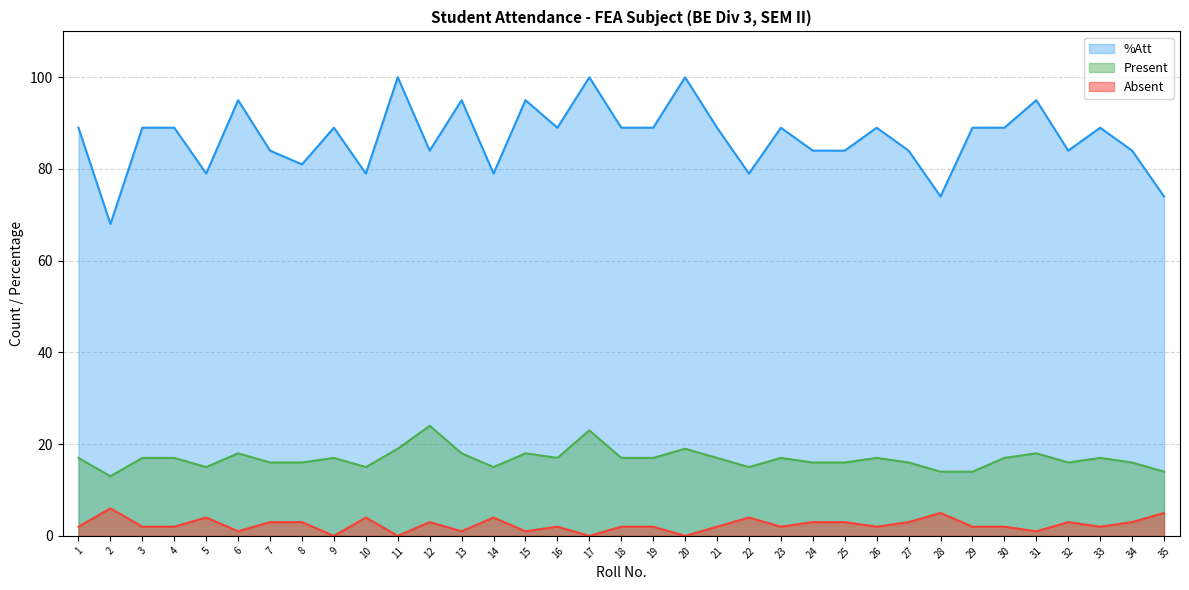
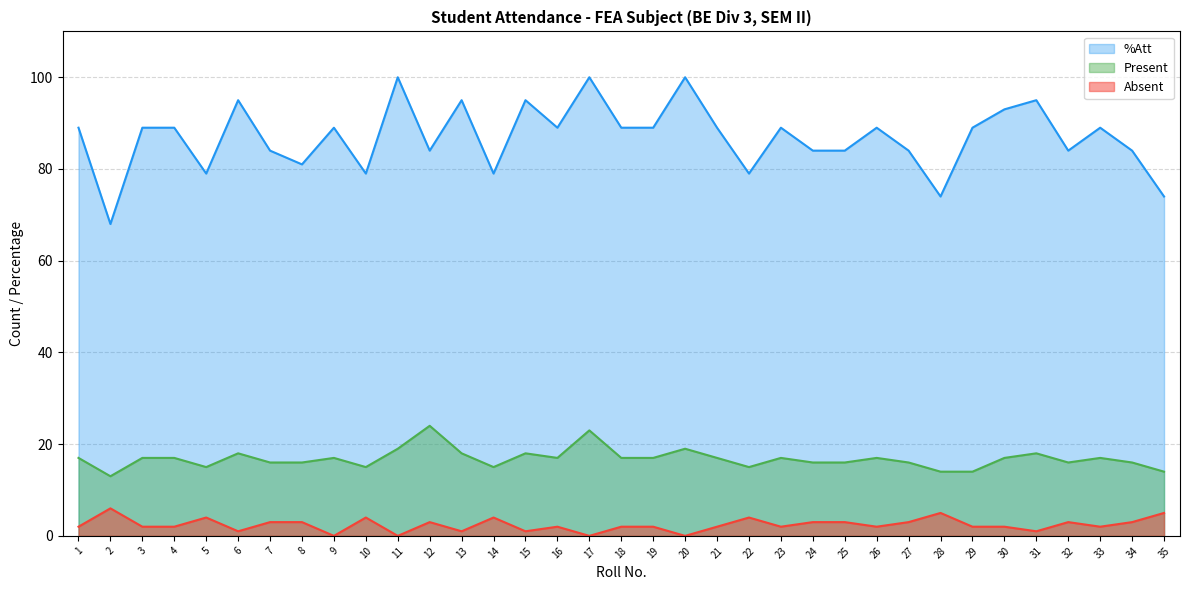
%Att, 30: 89 -> 93
